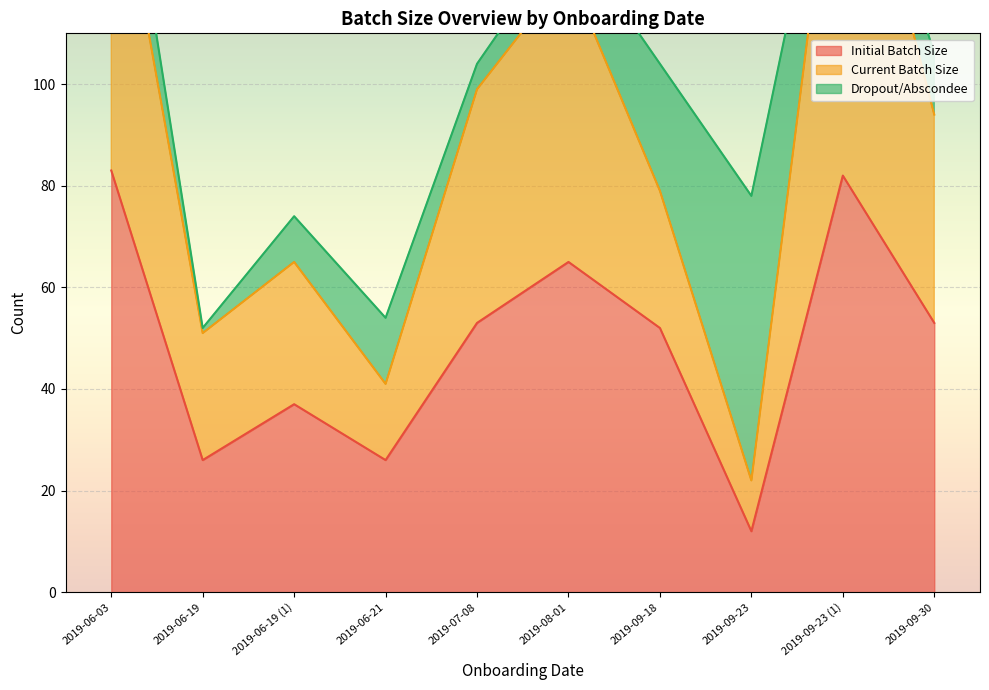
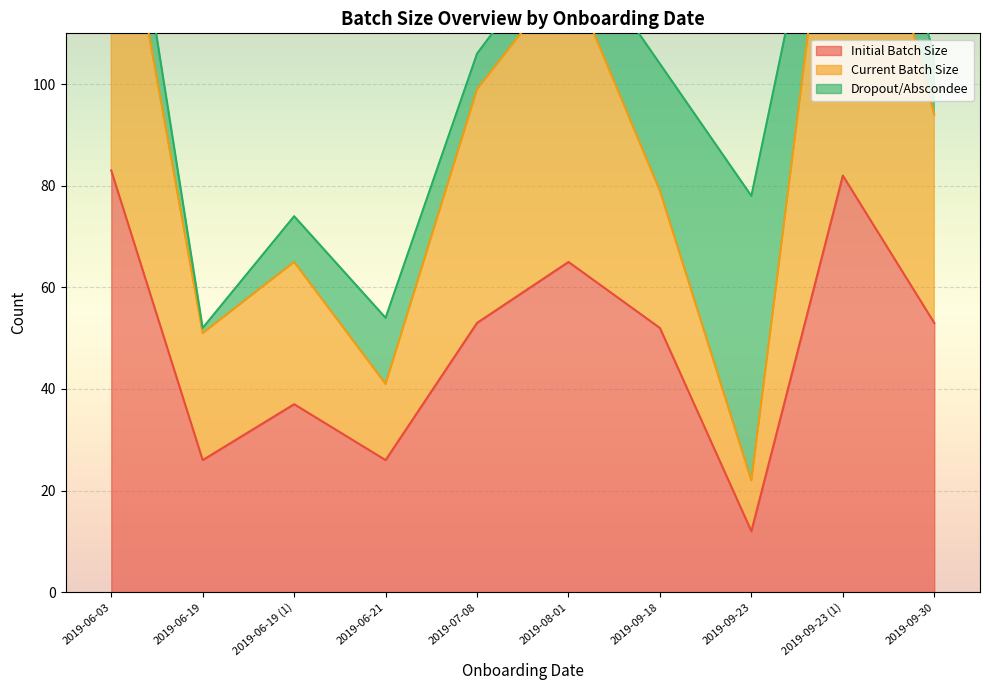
Dropout/Abscondee, 2019-07-08: 5 -> 7
